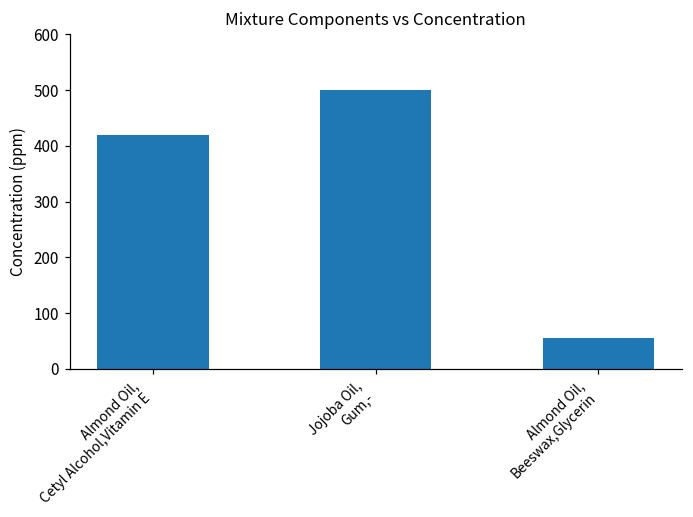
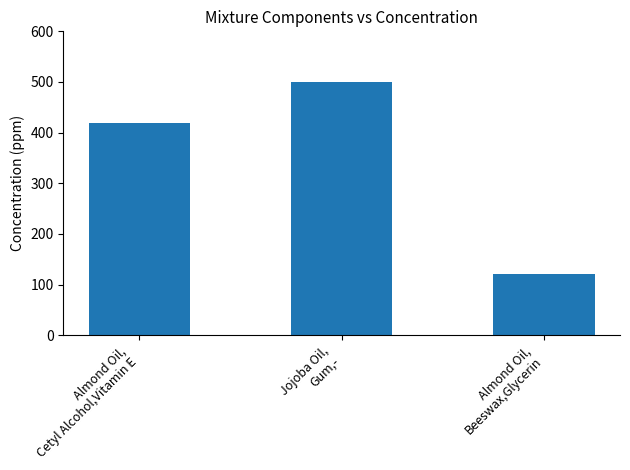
Almond Oil, Beeswax,Glycerin: 60 -> 120
